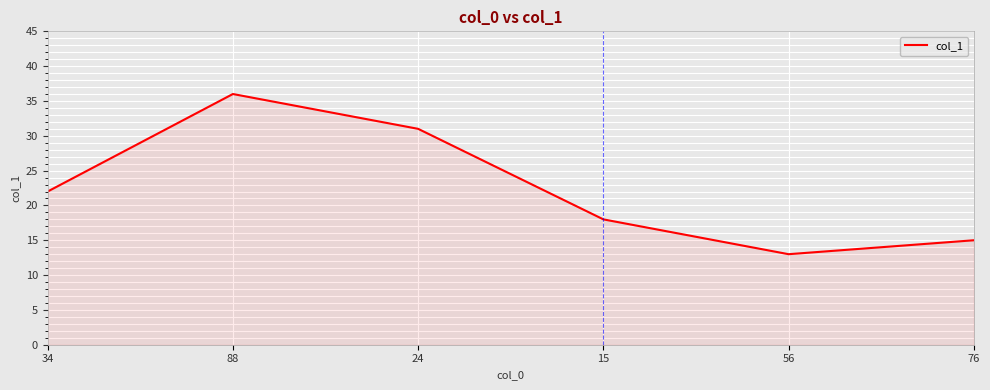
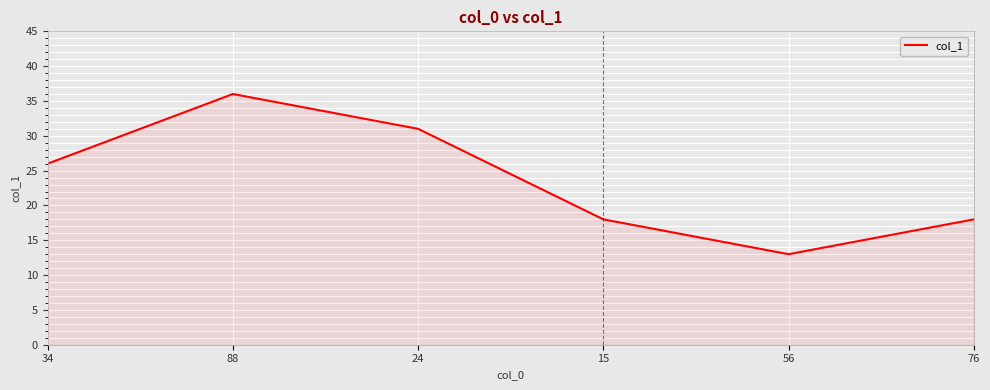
34: 22 -> 26
76: 15 -> 18
